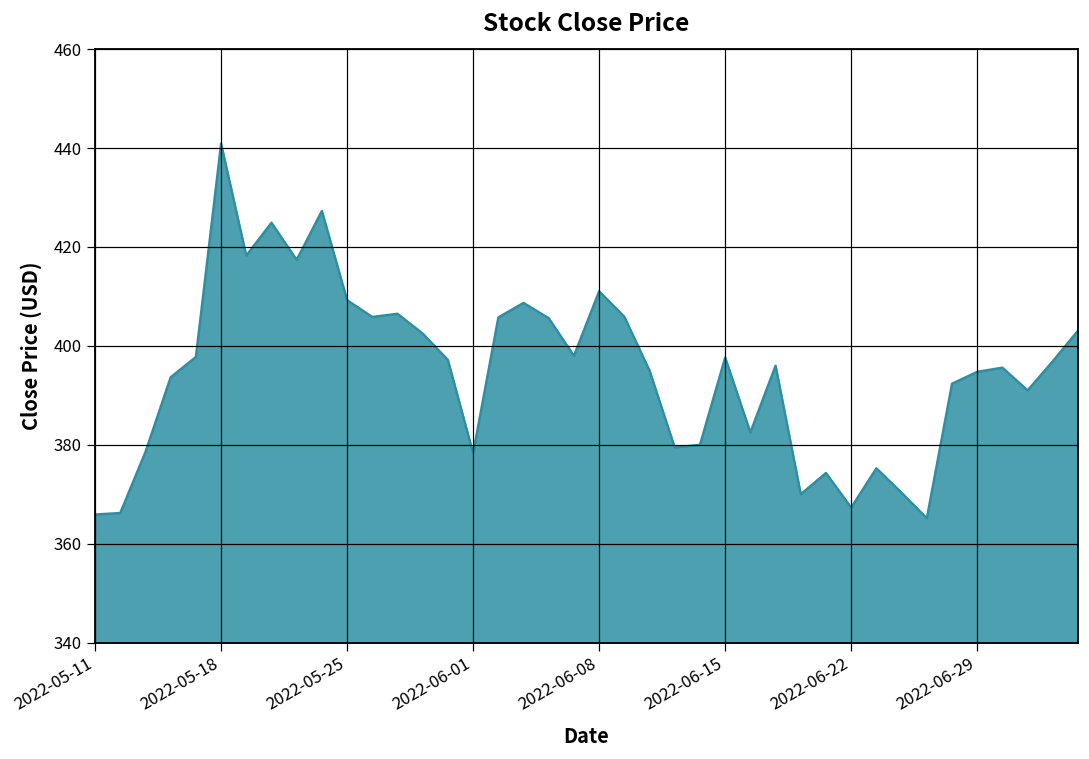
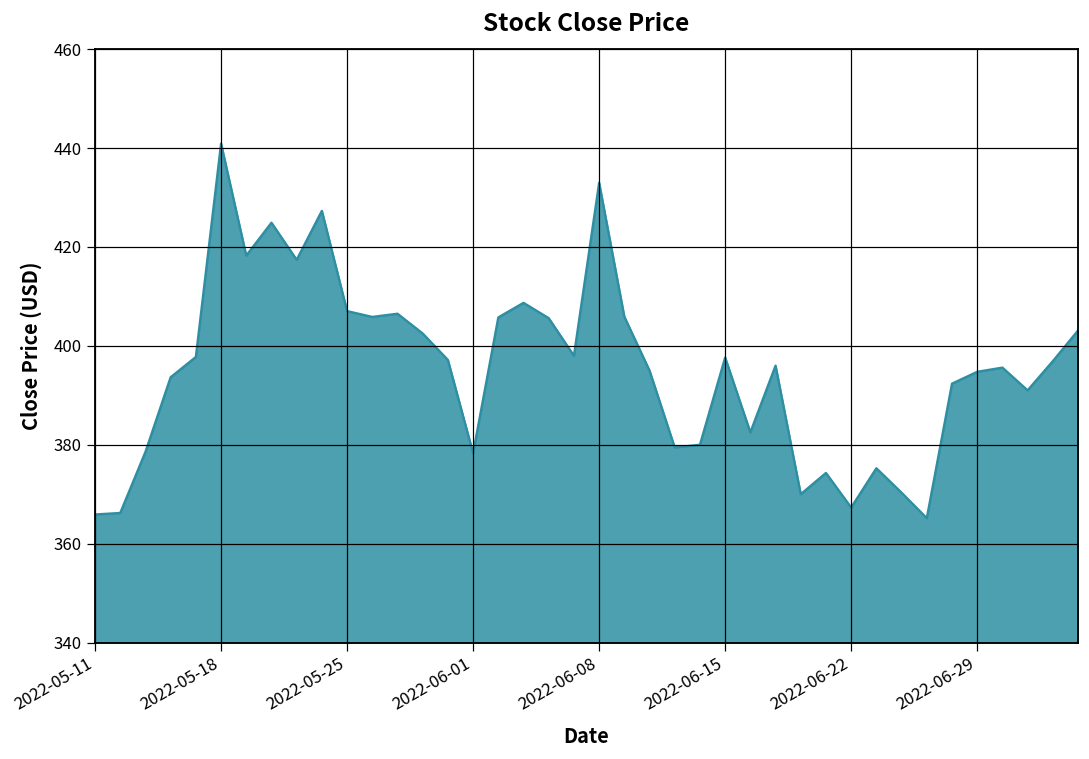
2022-05-25: 409 -> 407
2022-06-08: 411 -> 433
